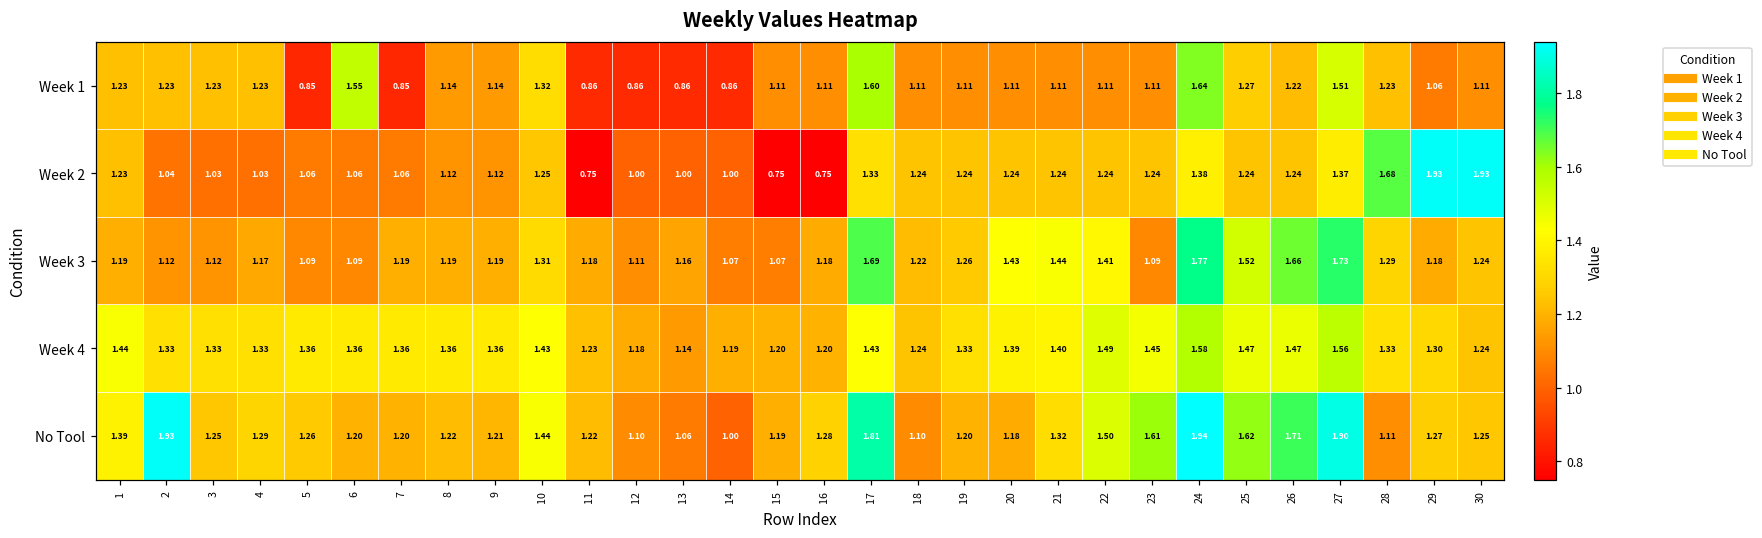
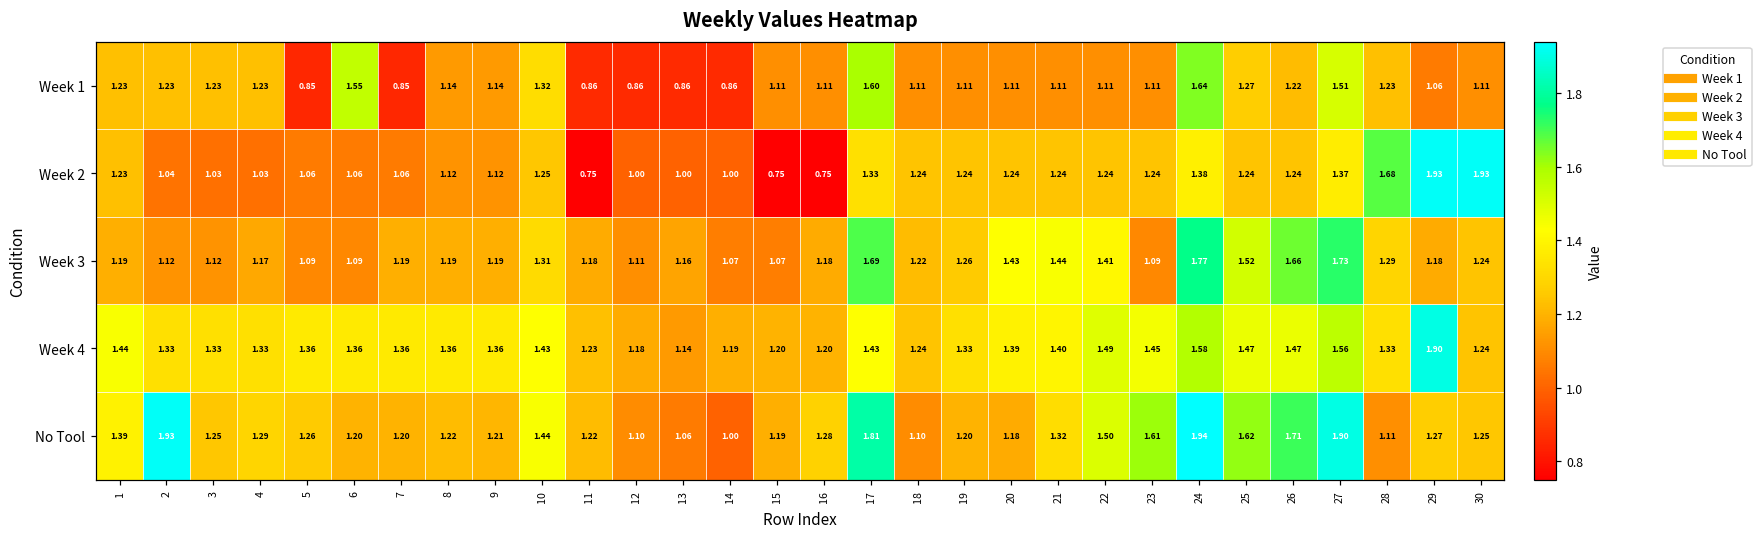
Week 4, 29: 1.30 -> 1.90
